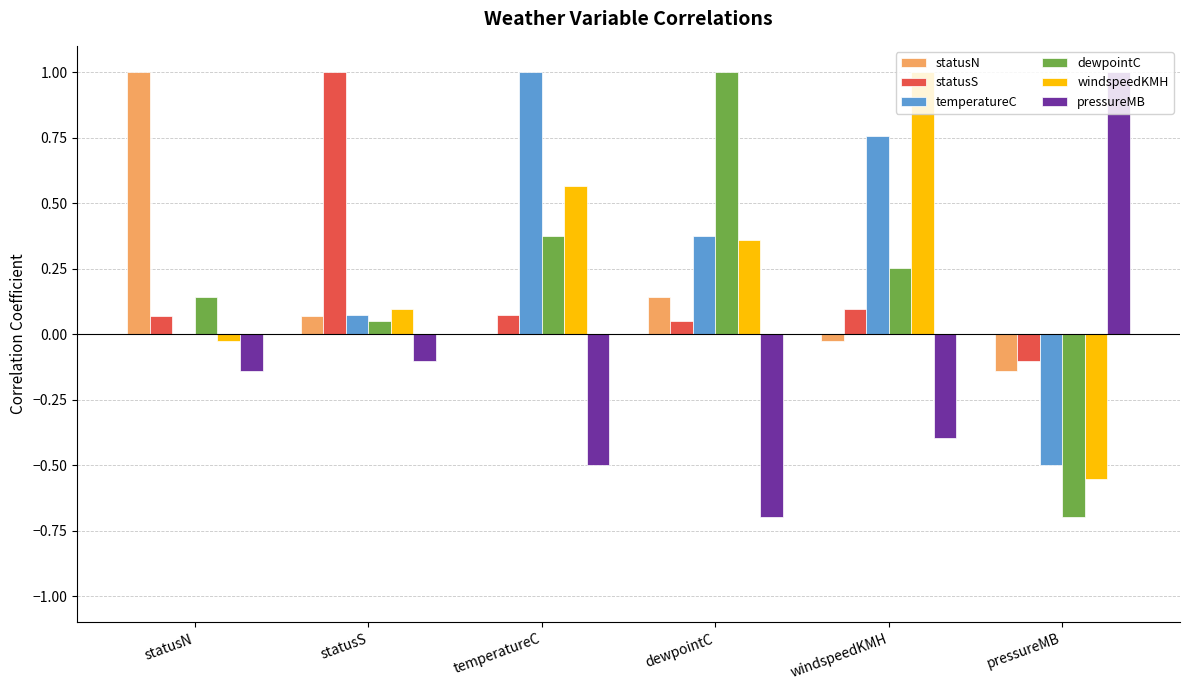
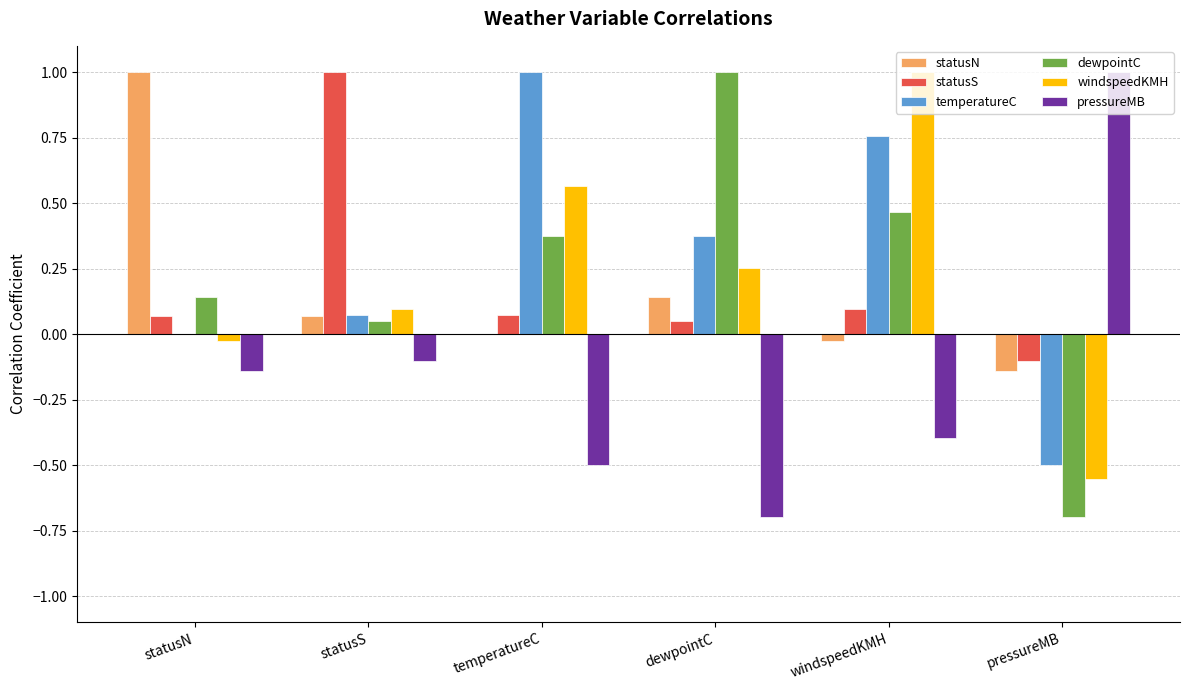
windspeedKMH, dewpointC: 0.36 -> 0.25
dewpointC, windspeedKMH: 0.25 -> 0.47
